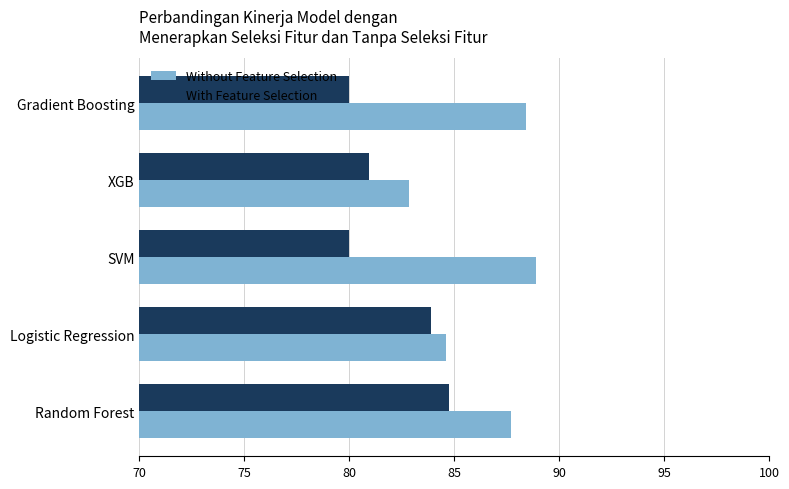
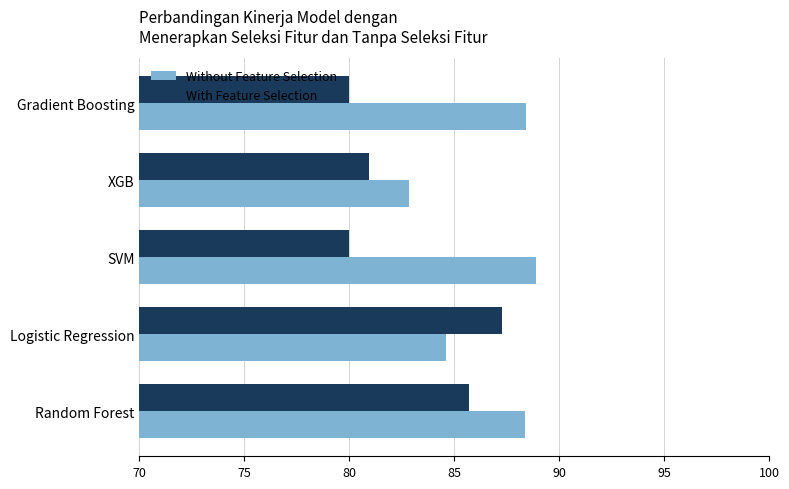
With Feature Selection, Logistic Regression: 83.9 -> 87.2
With Feature Selection, Random Forest: 84.7 -> 85.7
Without Feature Selection, Random Forest: 87.7 -> 88.4
